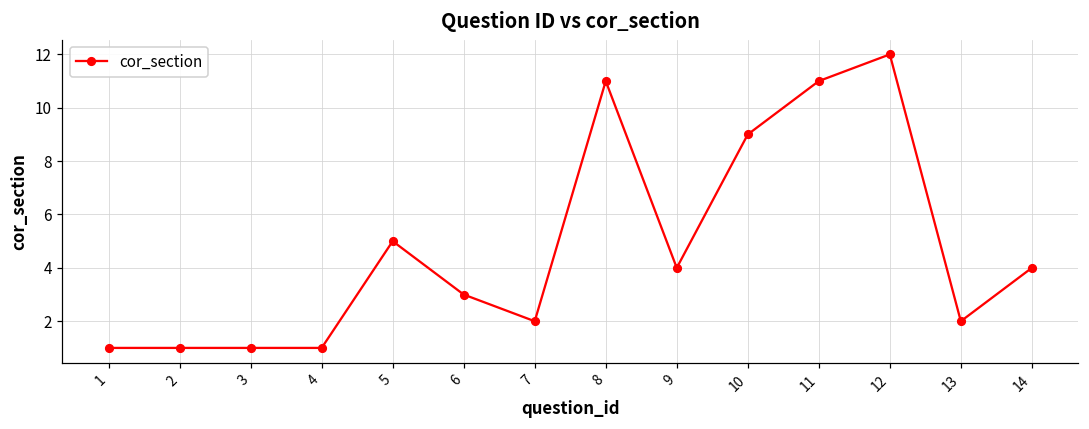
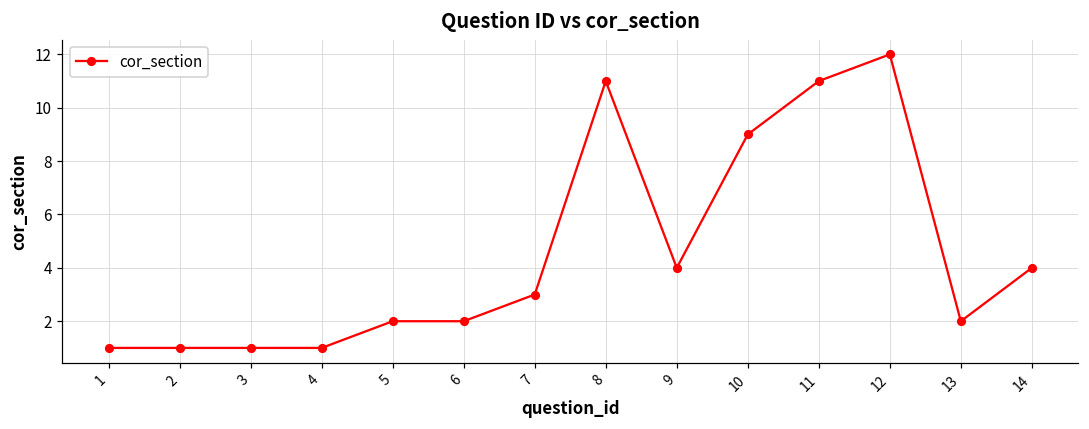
5: 5 -> 2
6: 3 -> 2
7: 2 -> 3
